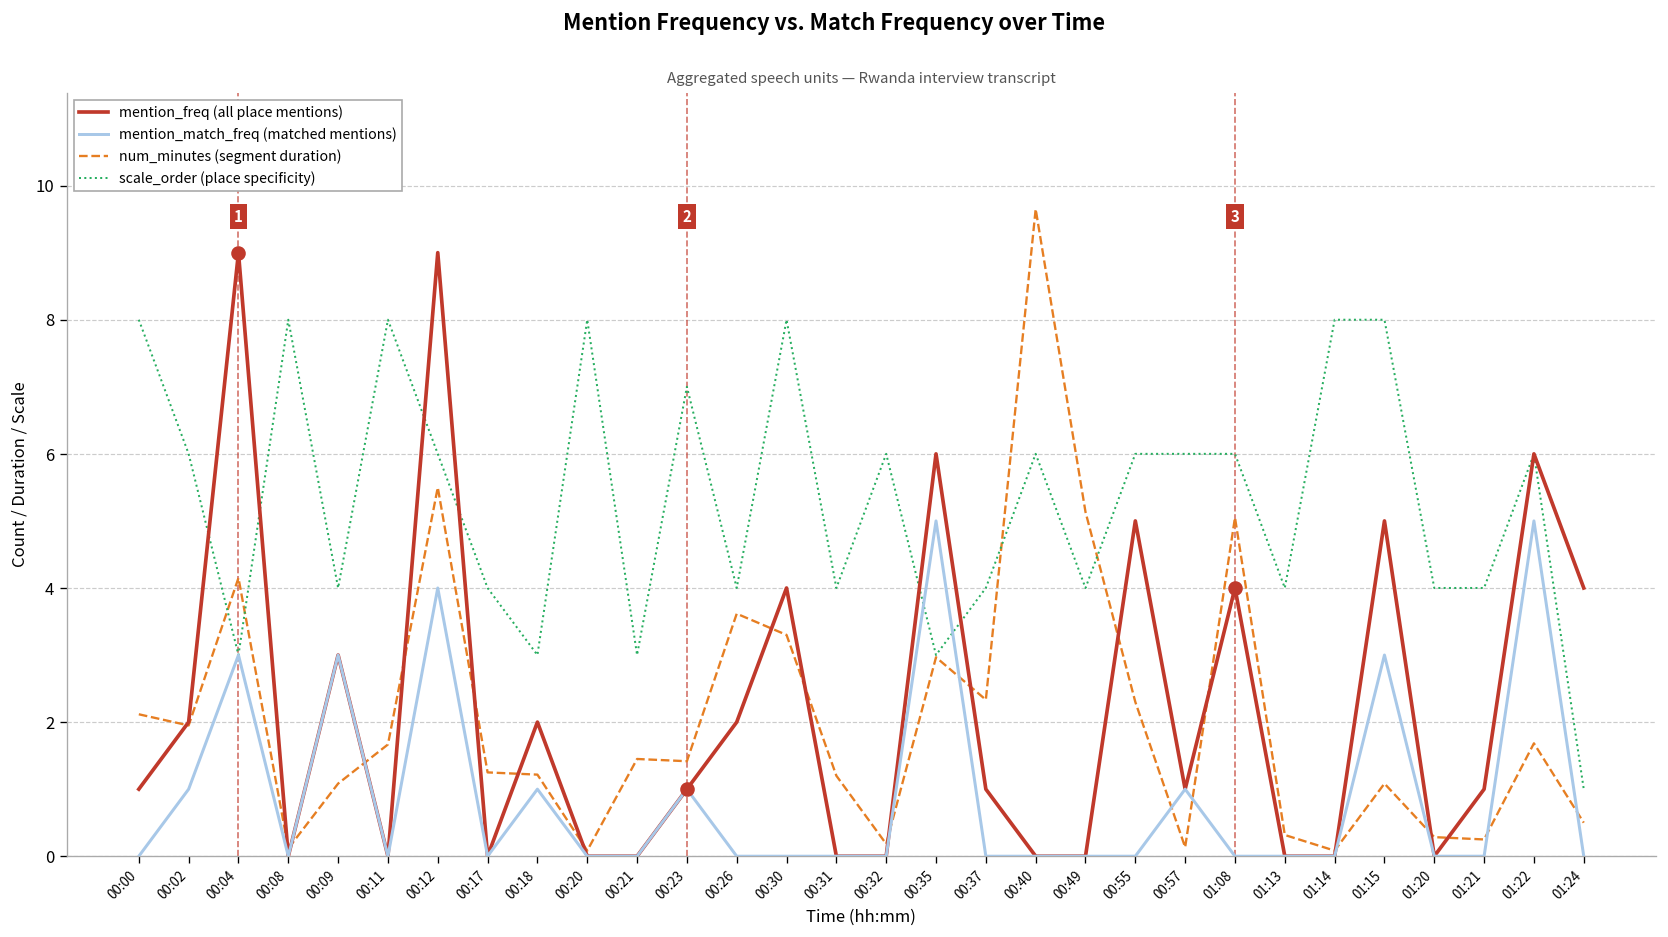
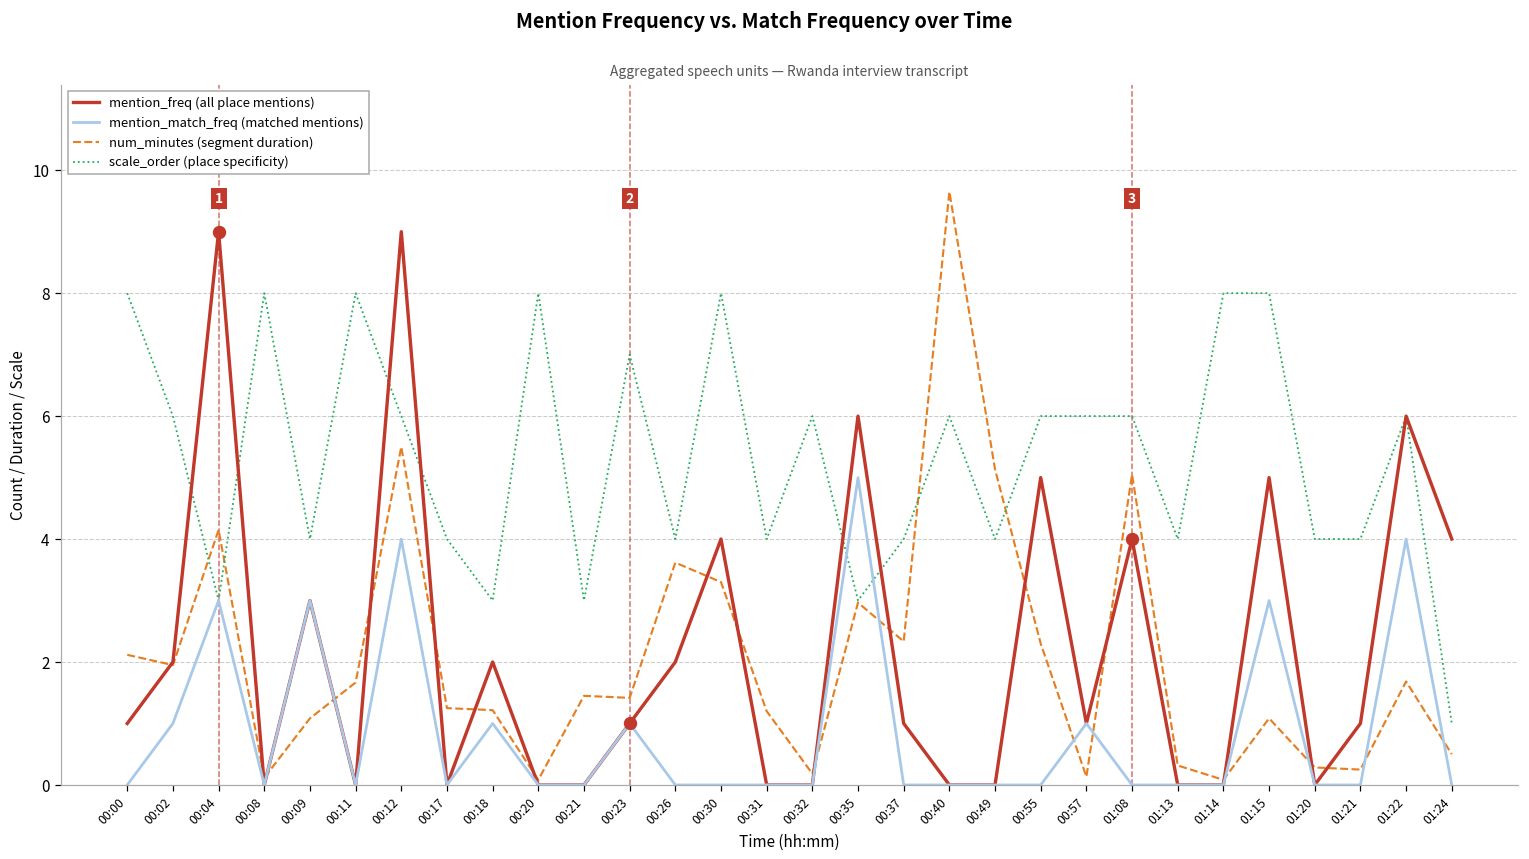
mention_match_freq (matched mentions), 01:22: 5 -> 4
